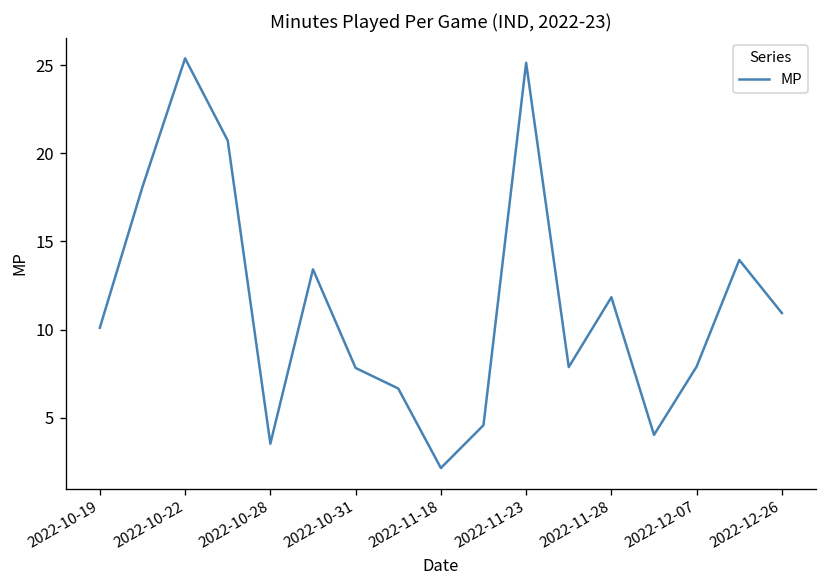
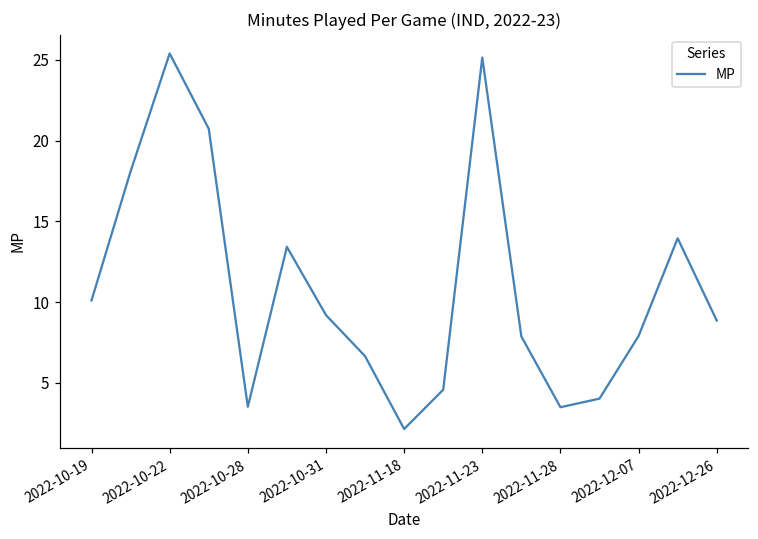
2022-10-31: 7.8 -> 9.2
2022-11-28: 11.8 -> 3.5
2022-12-26: 10.9 -> 8.9
